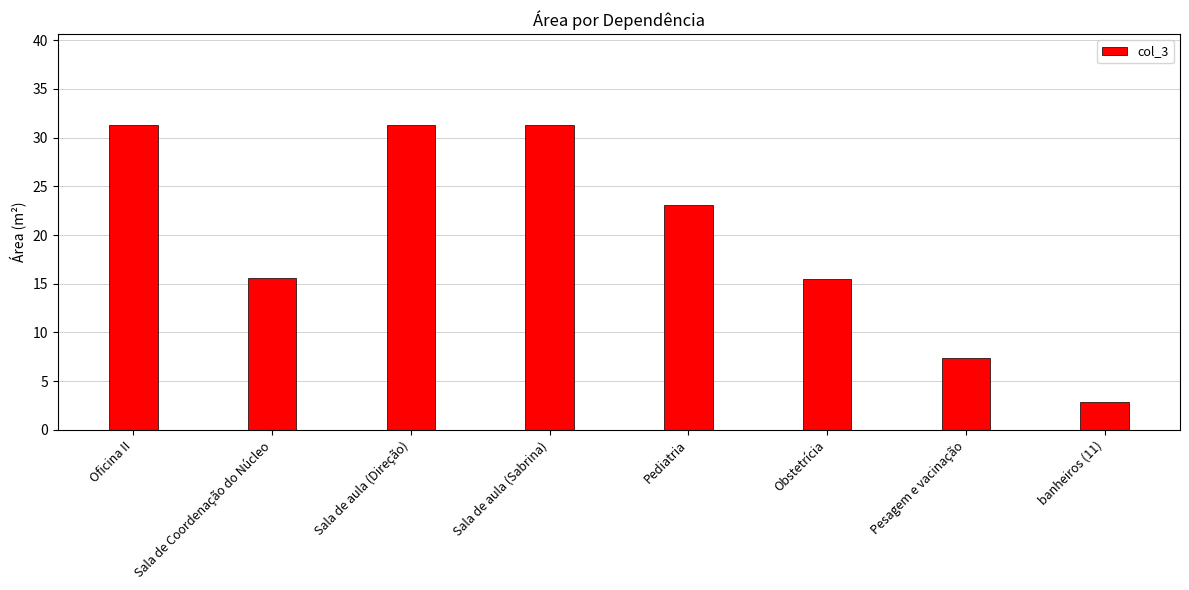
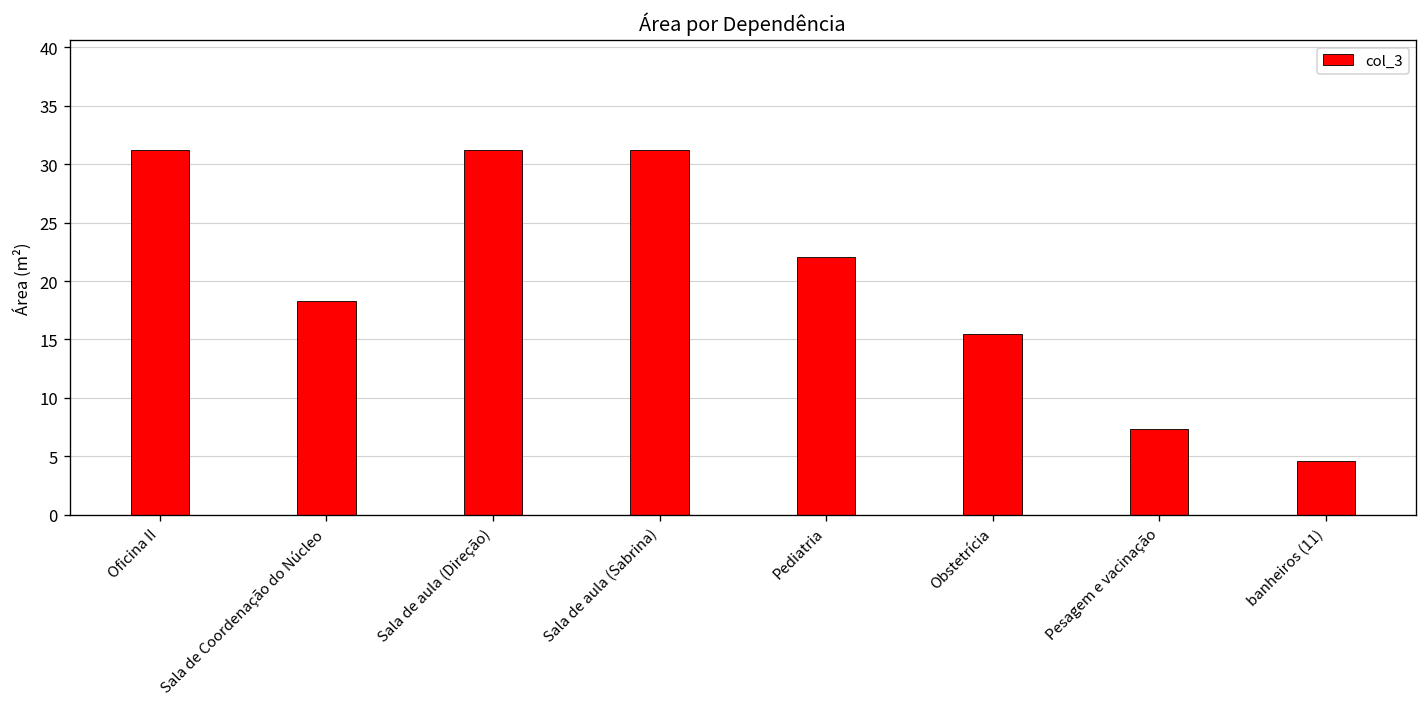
Sala de Coordenação do Núcleo: 16 -> 18
Pediatria: 23 -> 22
banheiros (11): 3 -> 5
